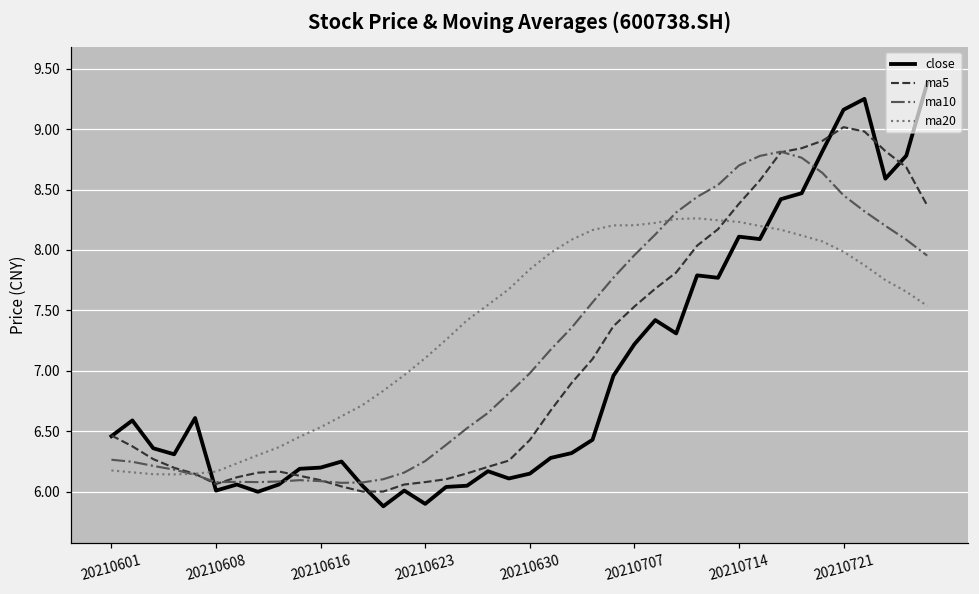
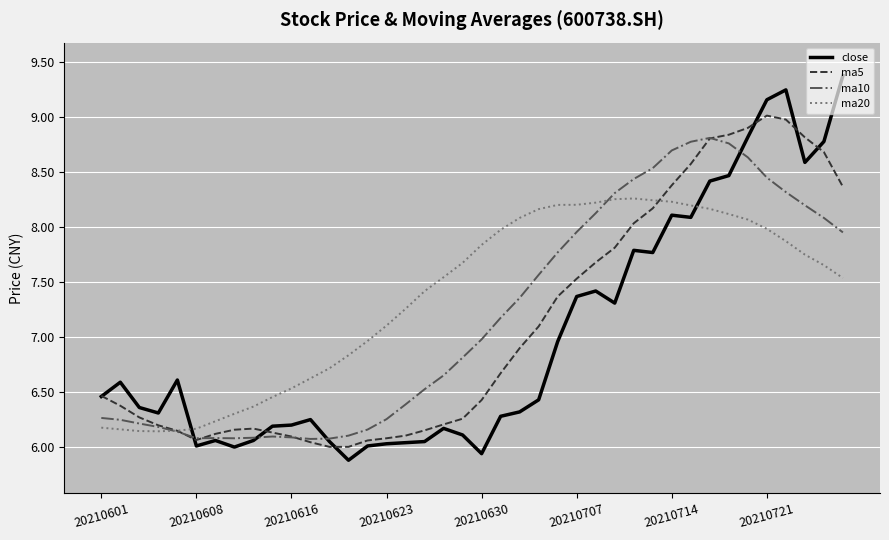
close, 20210623: 5.90 -> 6.03
close, 20210630: 6.15 -> 5.94
close, 20210707: 7.22 -> 7.37
